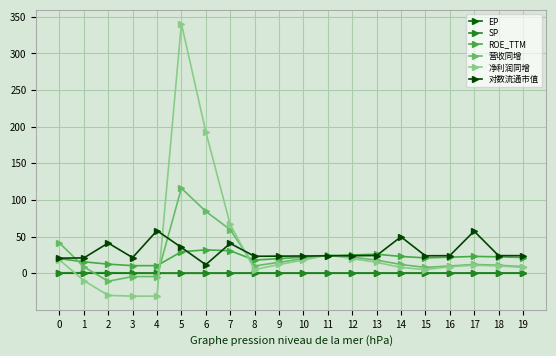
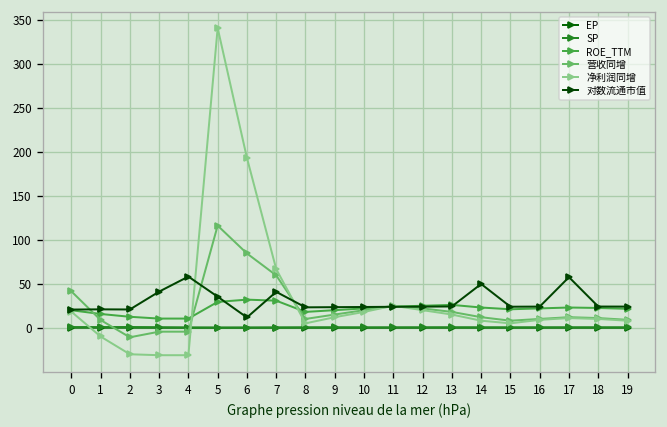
对数流通市值, 2: 40 -> 20
对数流通市值, 3: 20 -> 40
